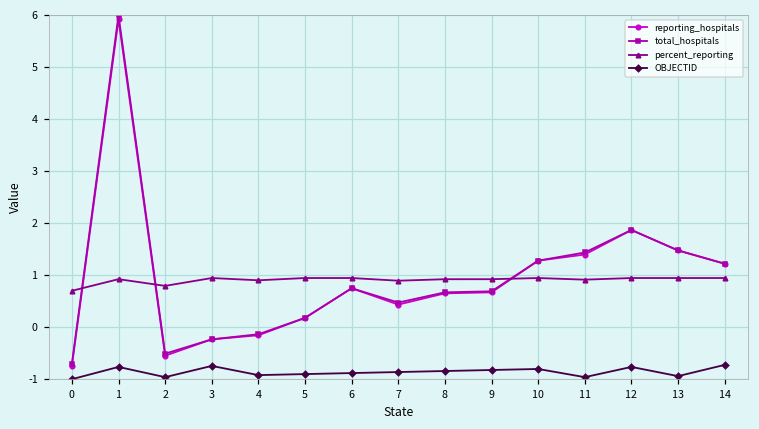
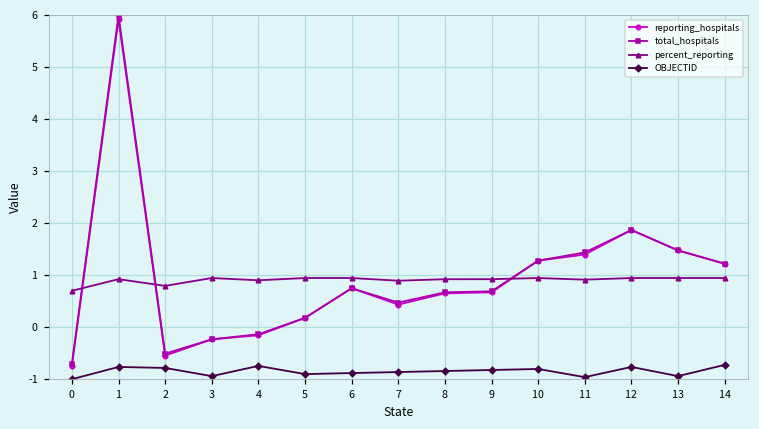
OBJECTID, 2: -1.0 -> -0.8
OBJECTID, 3: -0.7 -> -0.9
OBJECTID, 4: -0.9 -> -0.7
